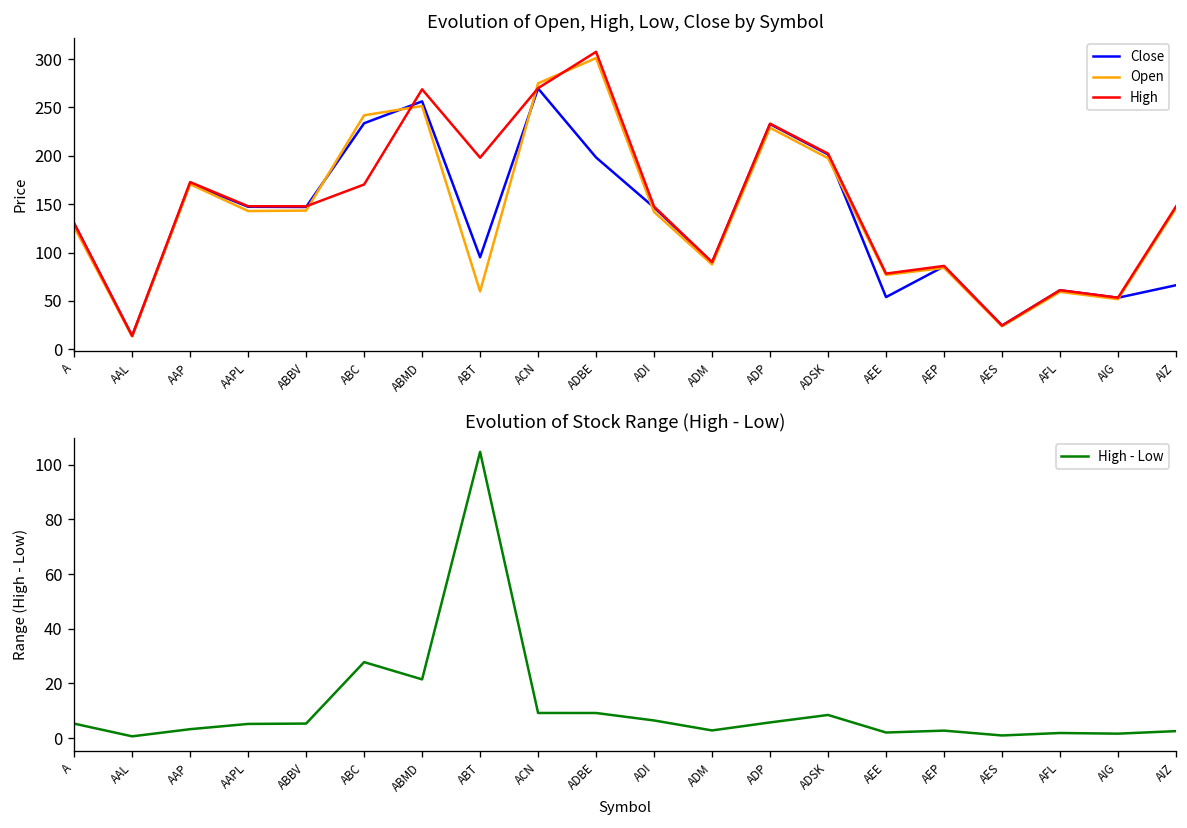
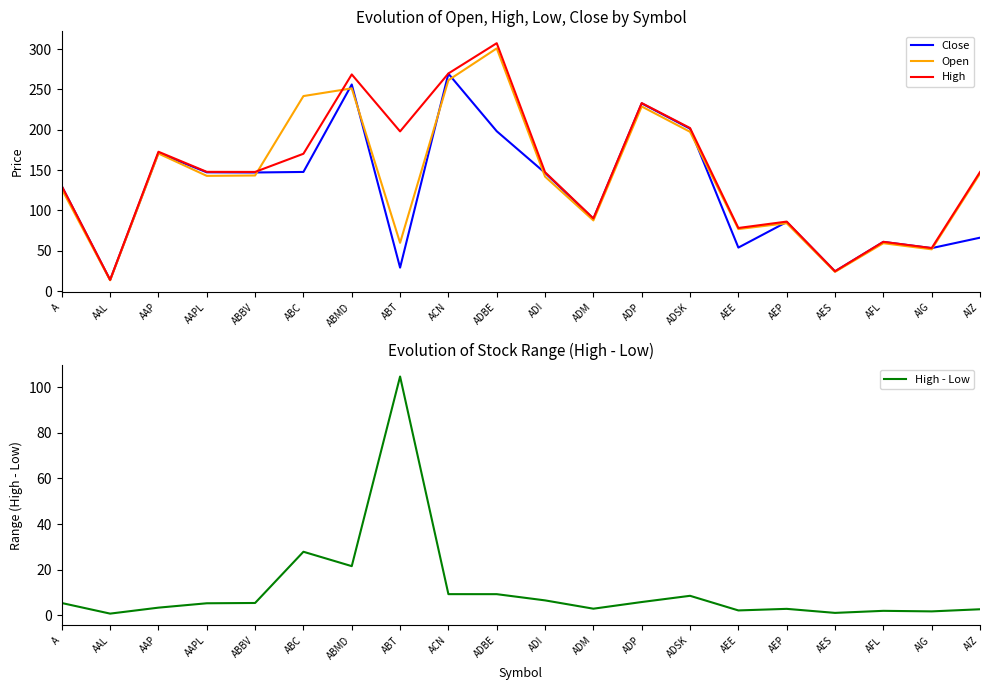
Evolution of Open, High, Low, Close by Symbol, Close, ABC: 230 -> 150
Evolution of Open, High, Low, Close by Symbol, Close, ABT: 100 -> 30
Evolution of Open, High, Low, Close by Symbol, Open, ACN: 270 -> 260
